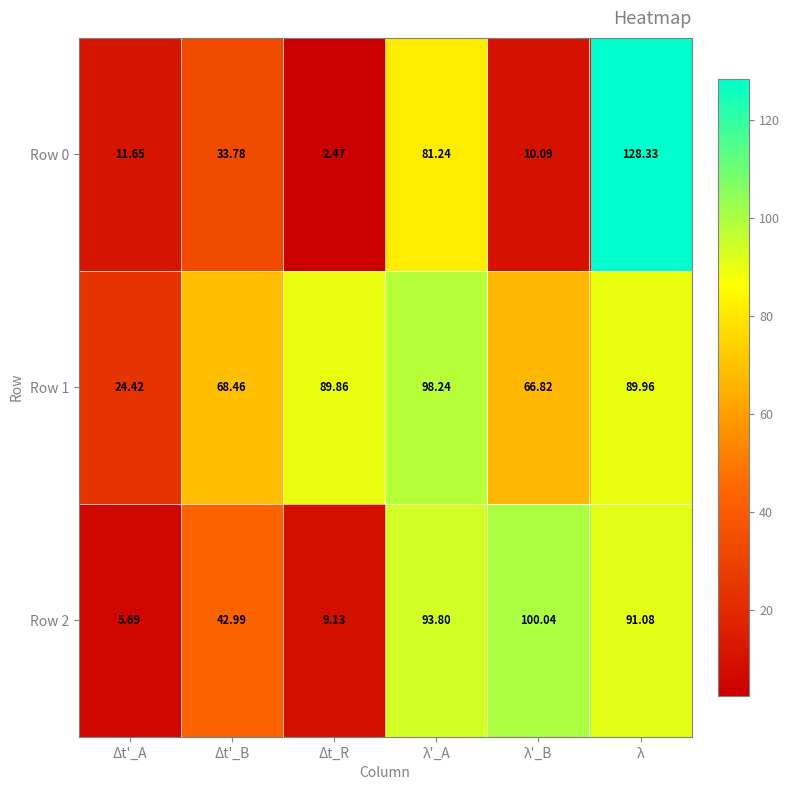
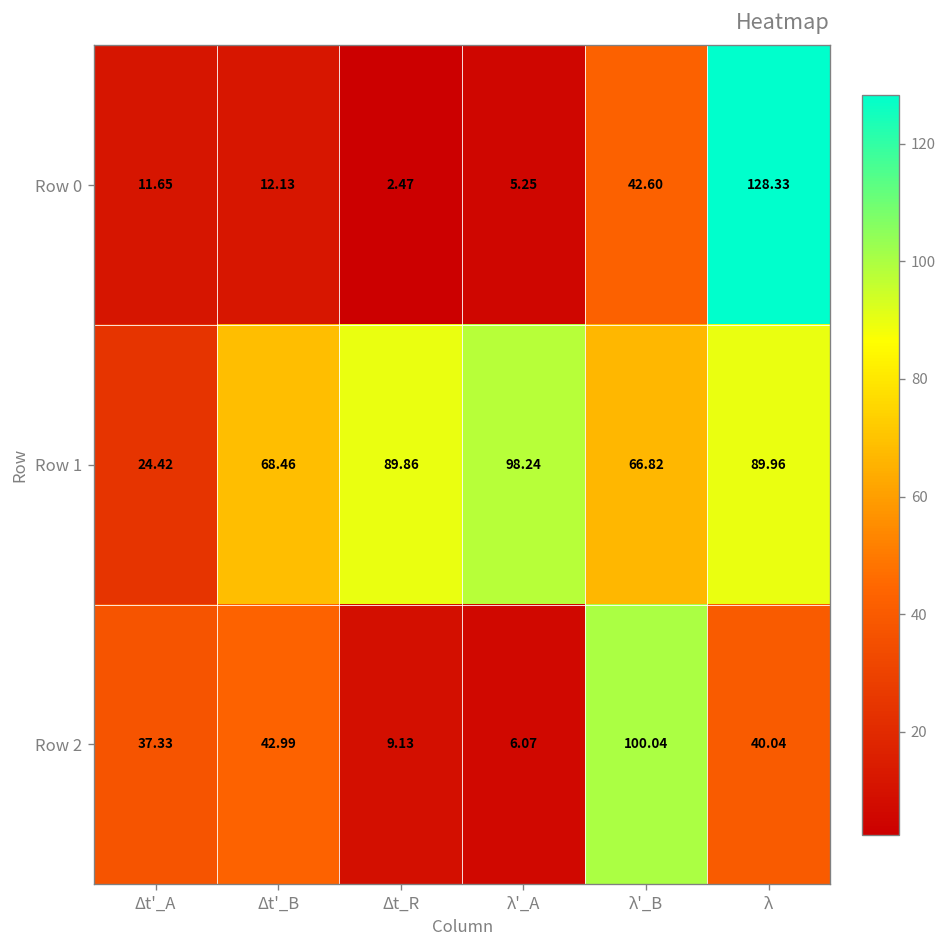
Row 0, Δt'_B: 33.78 -> 12.13
Row 0, λ'_A: 81.24 -> 5.25
Row 0, λ'_B: 10.09 -> 42.60
Row 2, Δt'_A: 5.69 -> 37.33
Row 2, λ'_A: 93.80 -> 6.07
Row 2, λ: 91.08 -> 40.04
